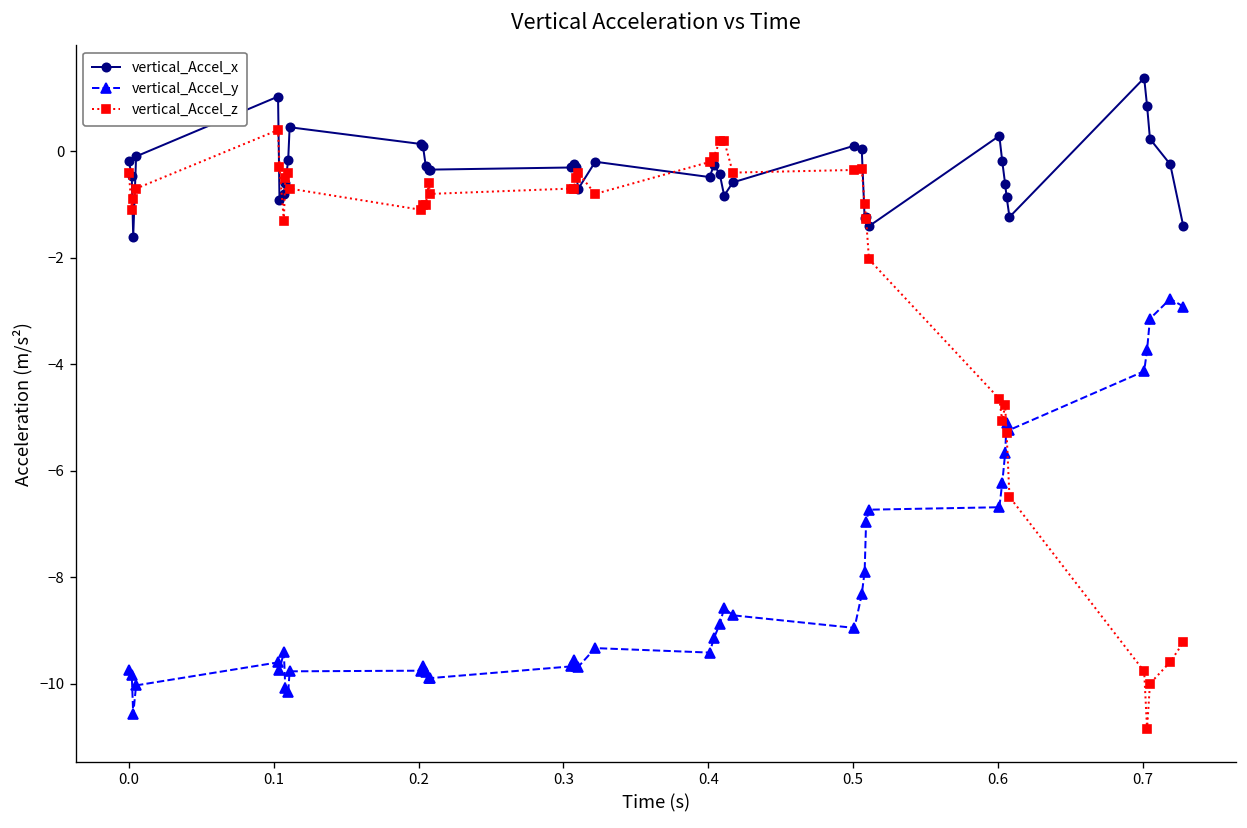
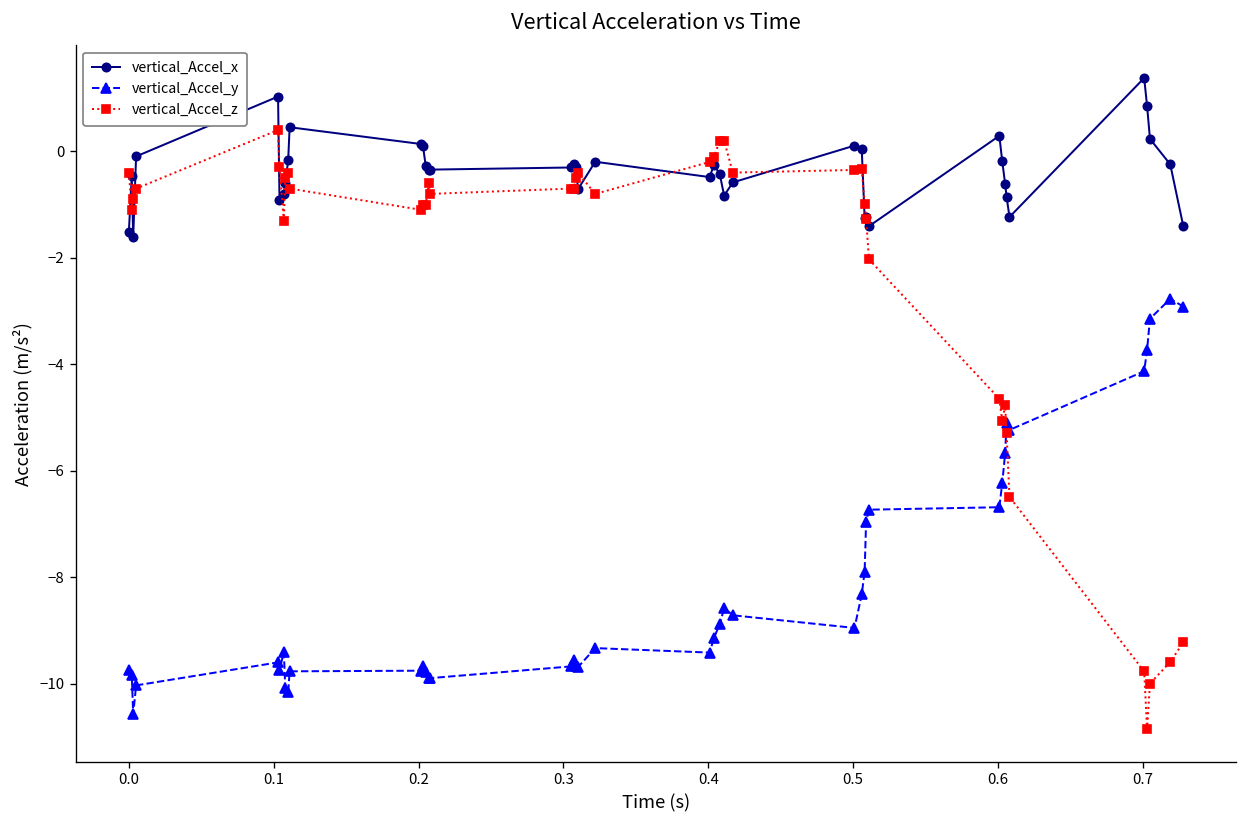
vertical_Accel_x, 0.0: -0.2 -> -1.5
